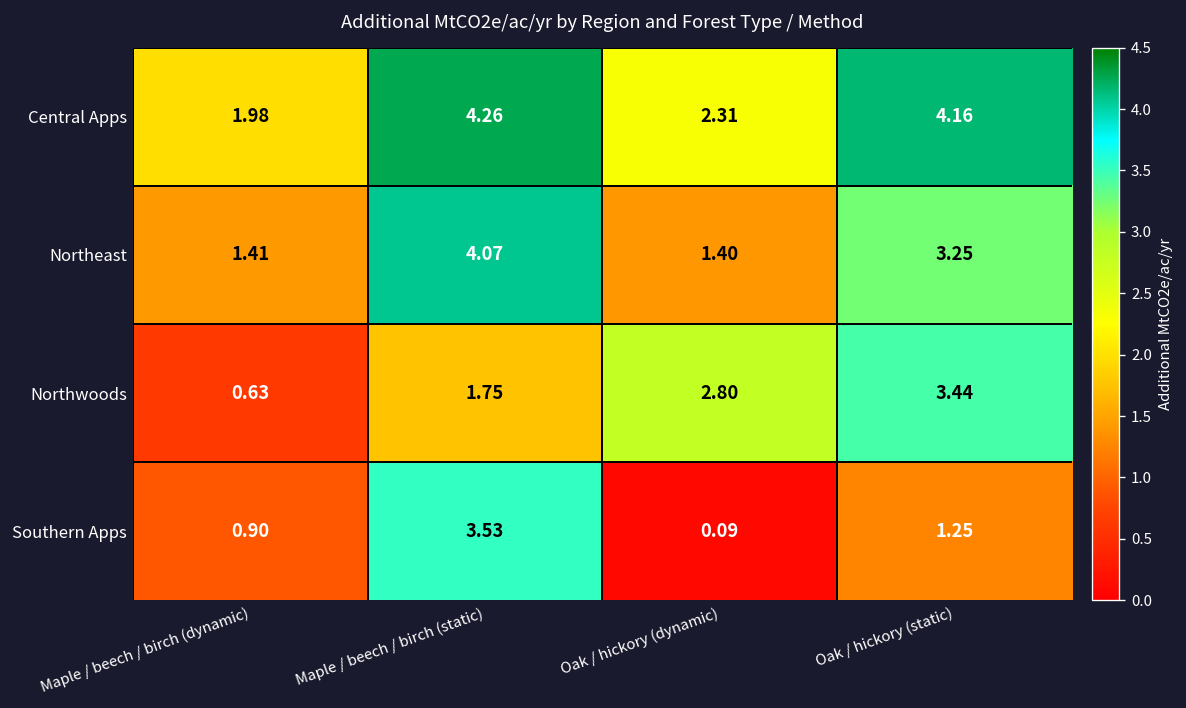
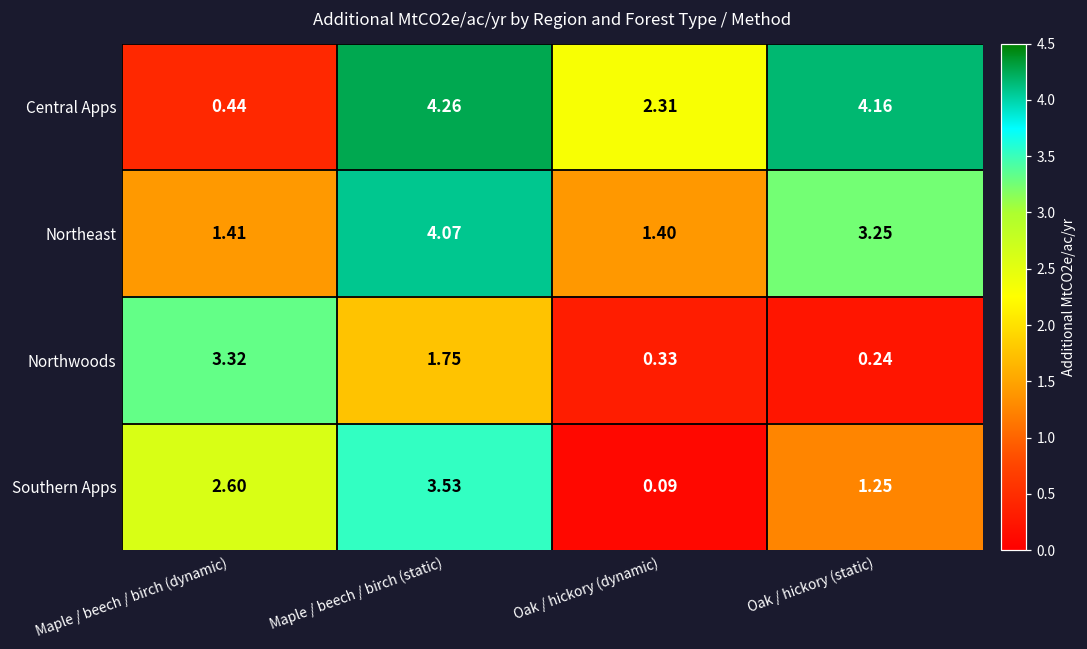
Central Apps, Maple / beech / birch (dynamic): 1.98 -> 0.44
Northwoods, Maple / beech / birch (dynamic): 0.63 -> 3.32
Northwoods, Oak / hickory (dynamic): 2.80 -> 0.33
Northwoods, Oak / hickory (static): 3.44 -> 0.24
Southern Apps, Maple / beech / birch (dynamic): 0.90 -> 2.60
